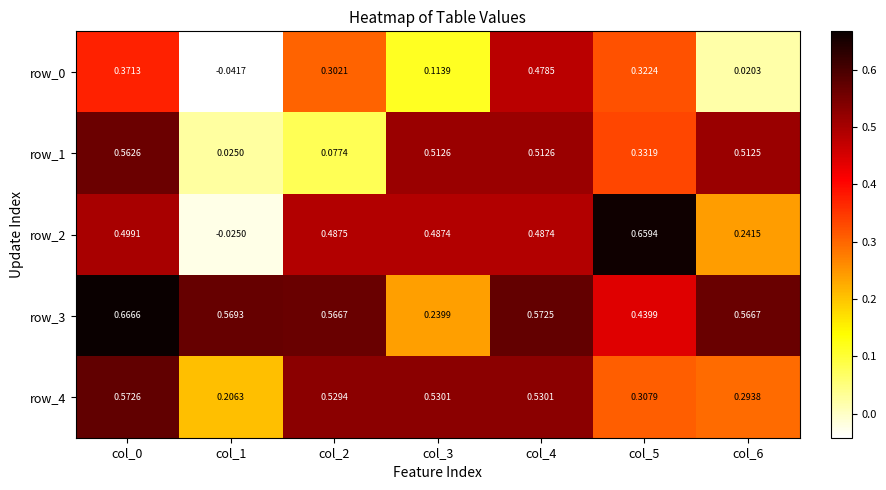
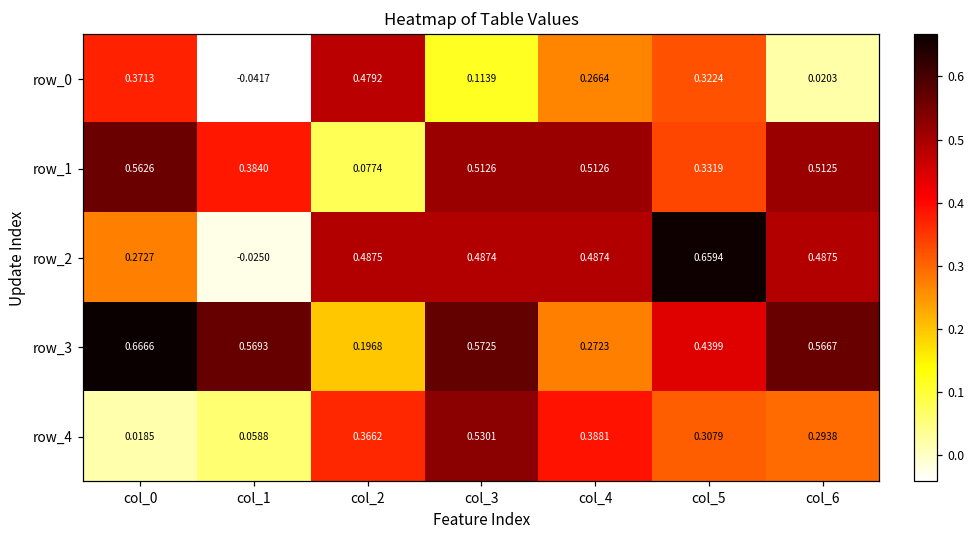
row_0, col_2: 0.3021 -> 0.4792
row_0, col_4: 0.4785 -> 0.2664
row_1, col_1: 0.0250 -> 0.3840
row_2, col_0: 0.4991 -> 0.2727
row_2, col_6: 0.2415 -> 0.4875
row_3, col_2: 0.5667 -> 0.1968
row_3, col_3: 0.2399 -> 0.5725
row_3, col_4: 0.5725 -> 0.2723
row_4, col_0: 0.5726 -> 0.0185
row_4, col_1: 0.2063 -> 0.0588
row_4, col_2: 0.5294 -> 0.3662
row_4, col_4: 0.5301 -> 0.3881
